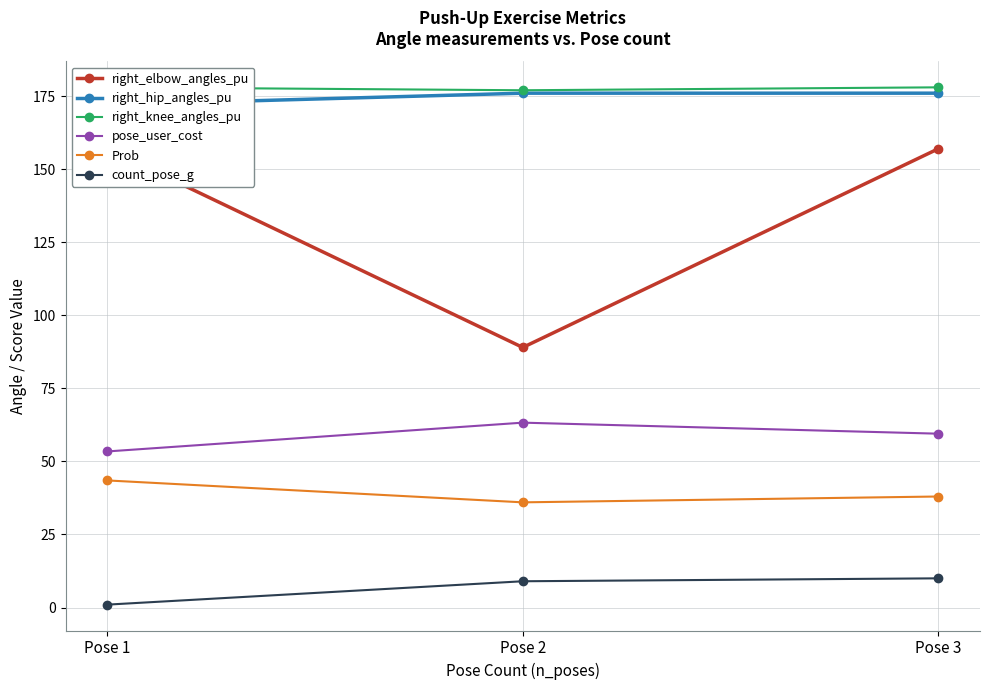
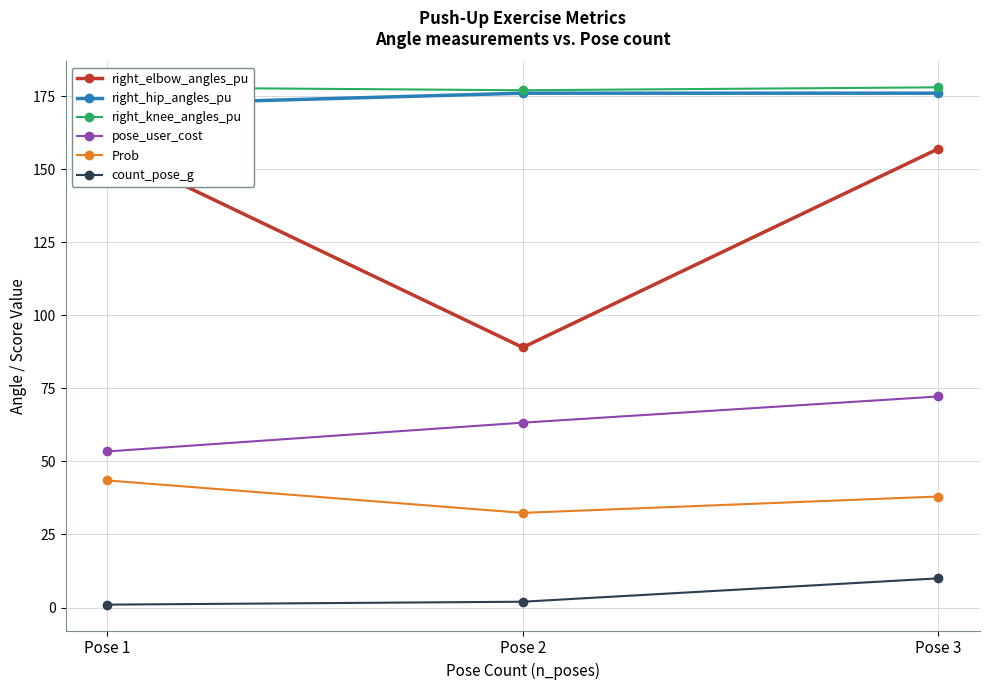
Prob, Pose 2: 36 -> 32
count_pose_g, Pose 2: 9 -> 2
pose_user_cost, Pose 3: 59 -> 72
